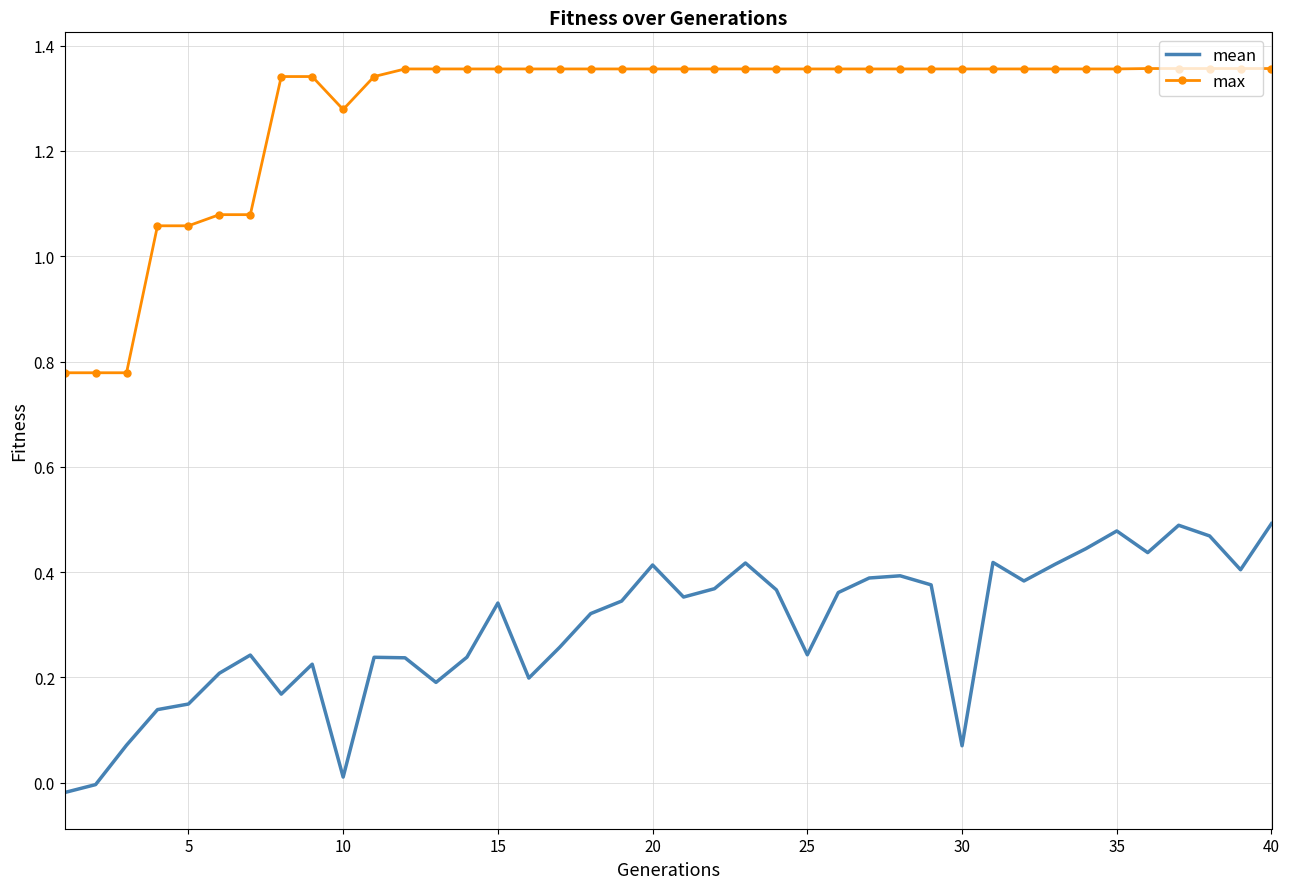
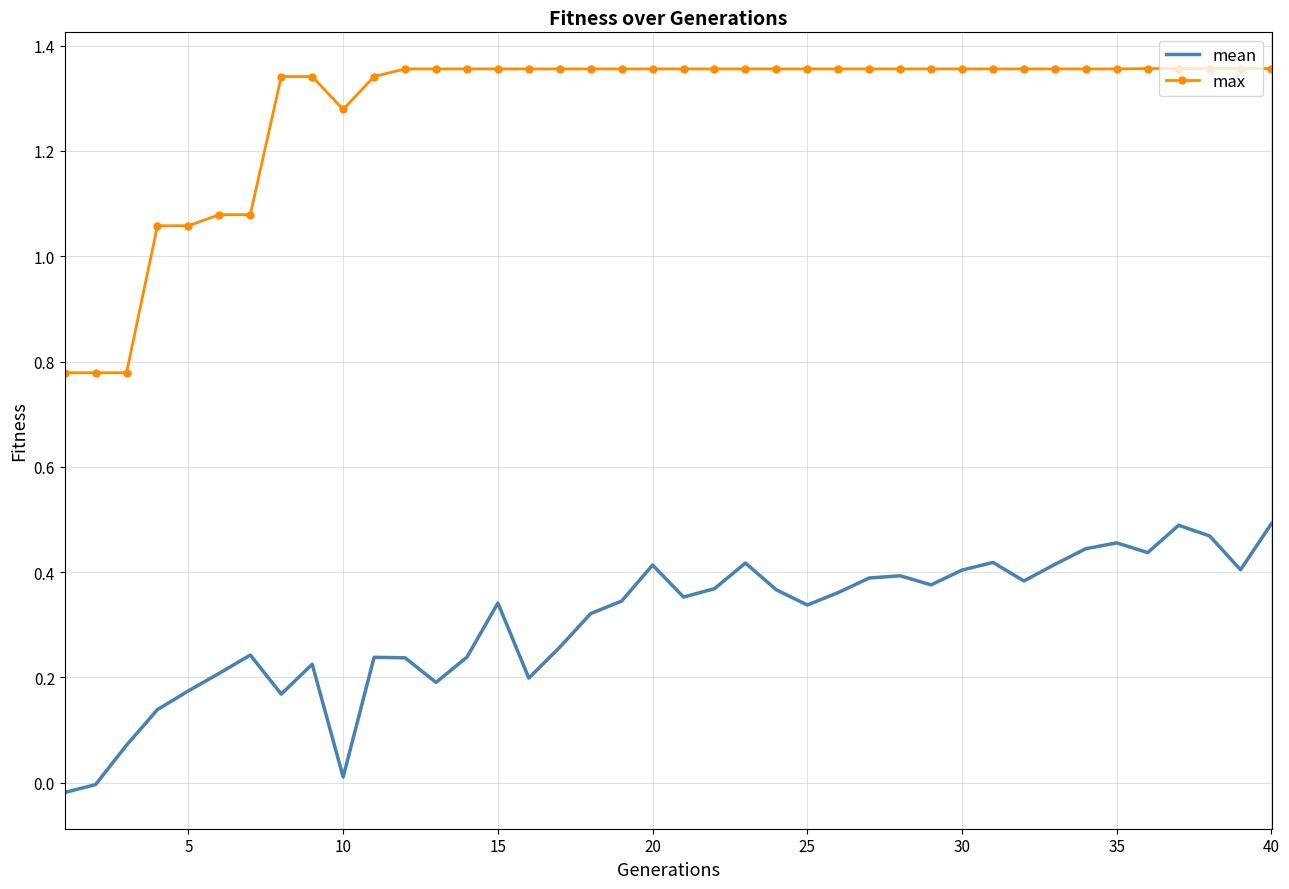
mean, 5: 0.15 -> 0.17
mean, 25: 0.24 -> 0.34
mean, 30: 0.07 -> 0.40
mean, 35: 0.48 -> 0.46
